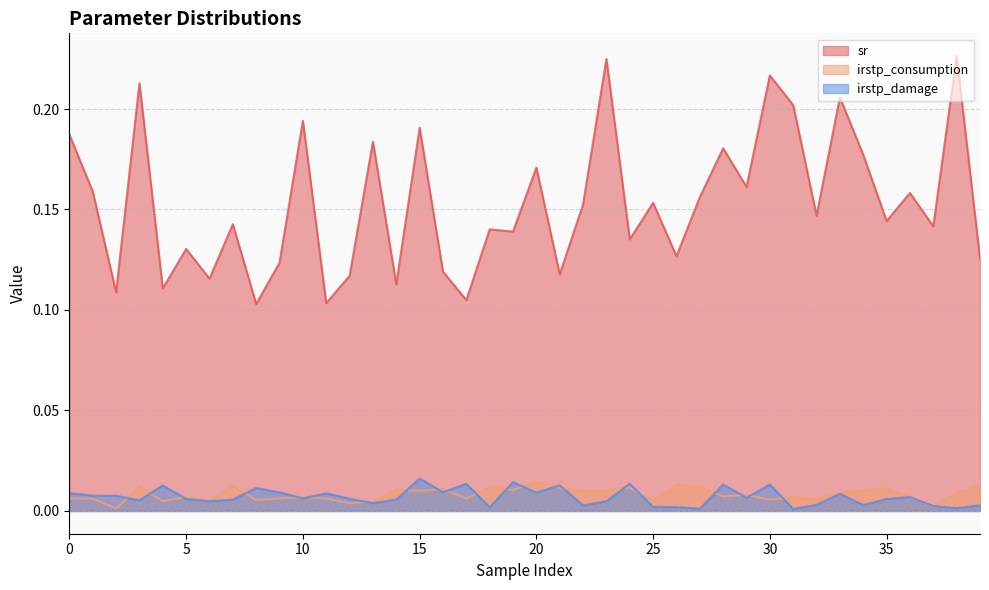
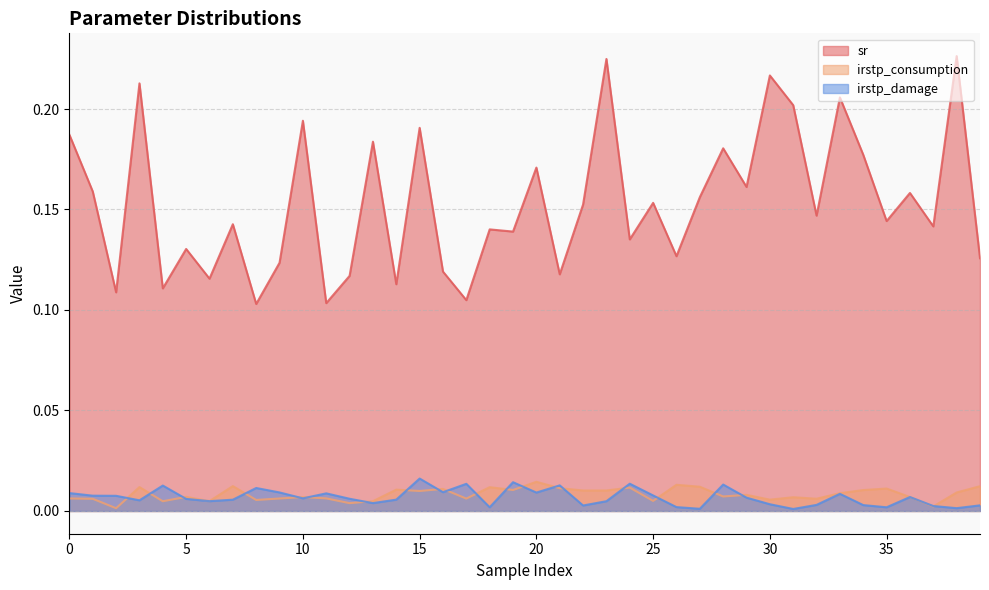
irstp_damage, 25: 0.002 -> 0.008
irstp_damage, 30: 0.013 -> 0.003
irstp_damage, 35: 0.006 -> 0.002
